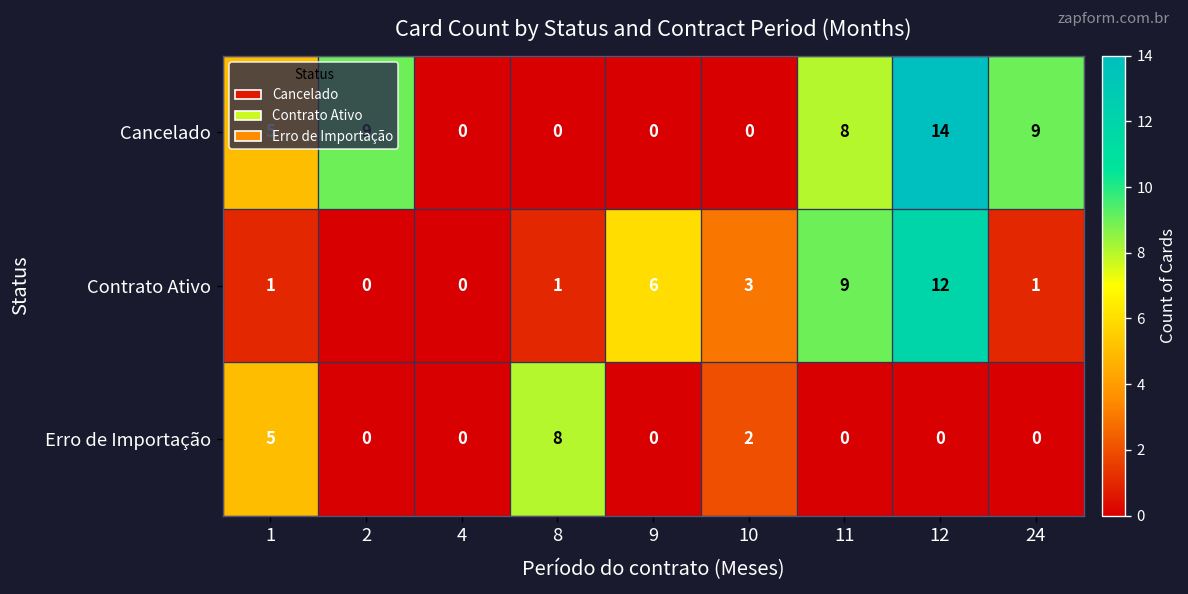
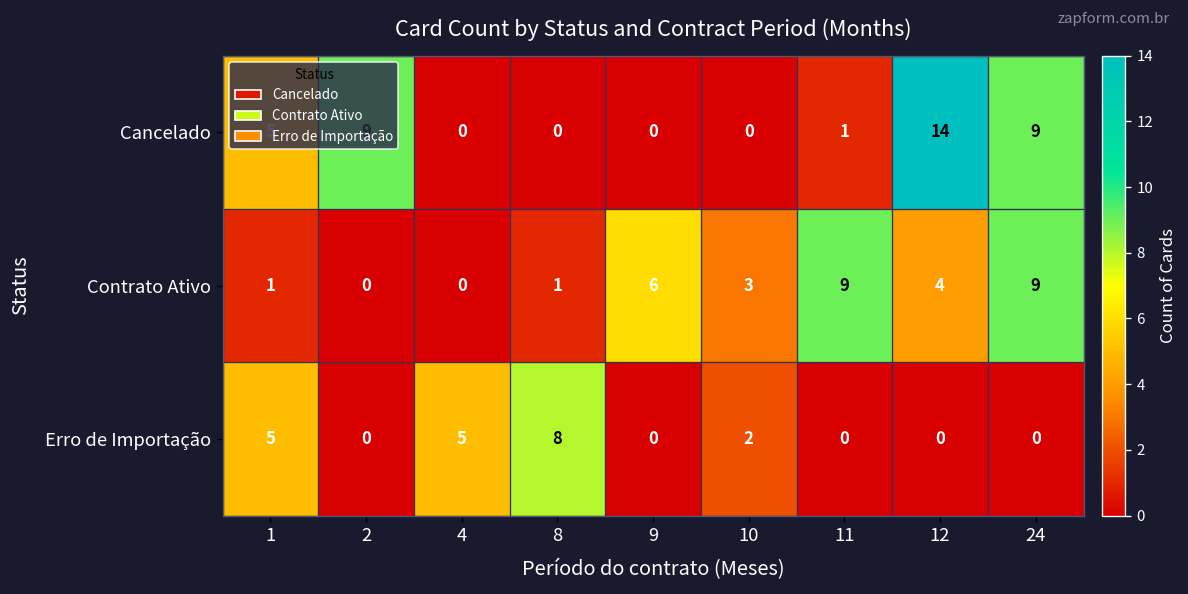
Cancelado, 11: 8 -> 1
Contrato Ativo, 12: 12 -> 4
Contrato Ativo, 24: 1 -> 9
Erro de Importação, 4: 0 -> 5
